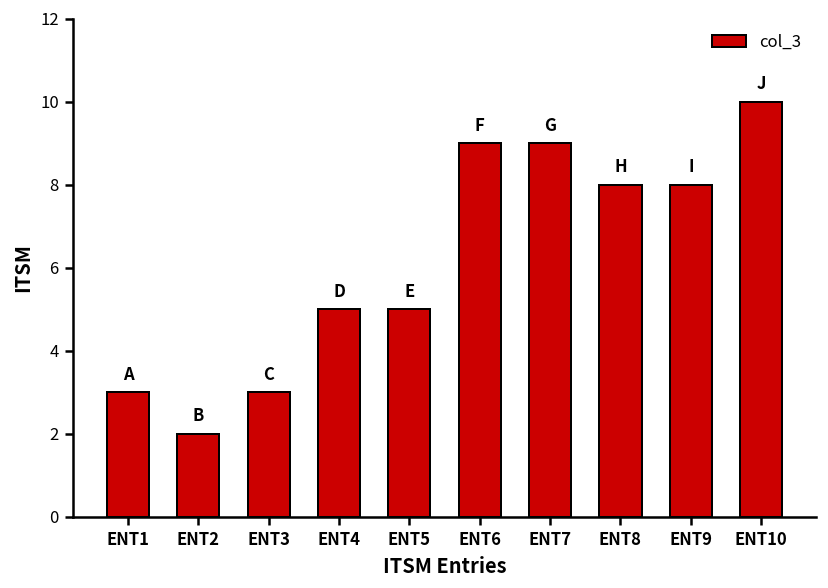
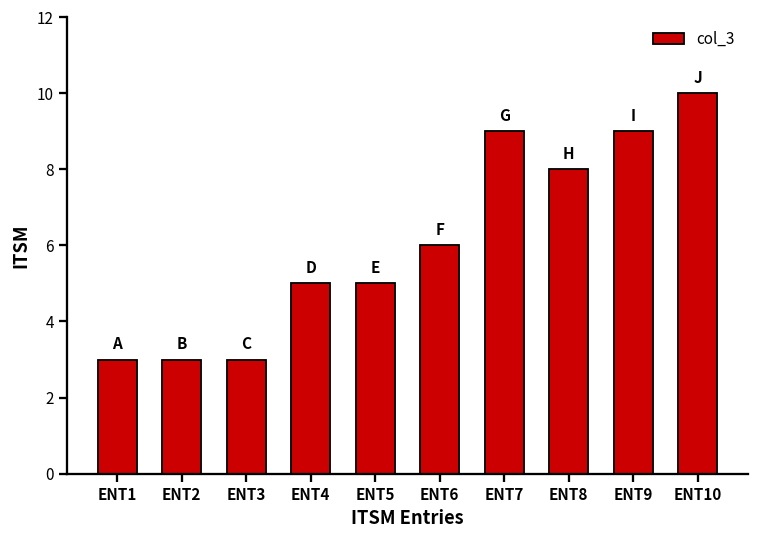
ENT2: 2 -> 3
ENT6: 9 -> 6
ENT9: 8 -> 9
